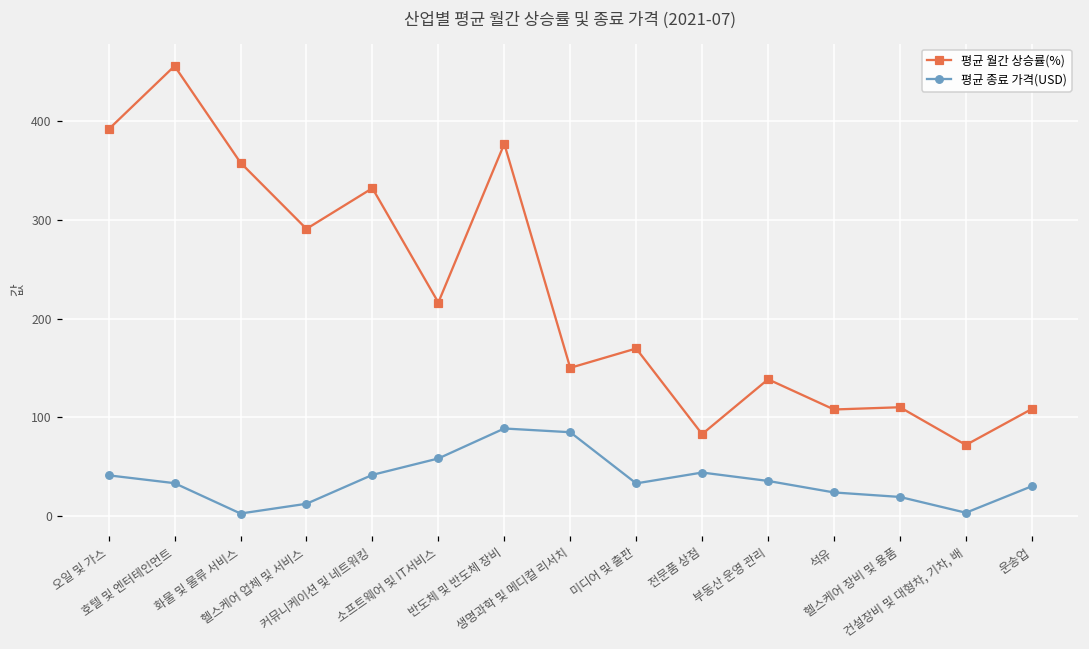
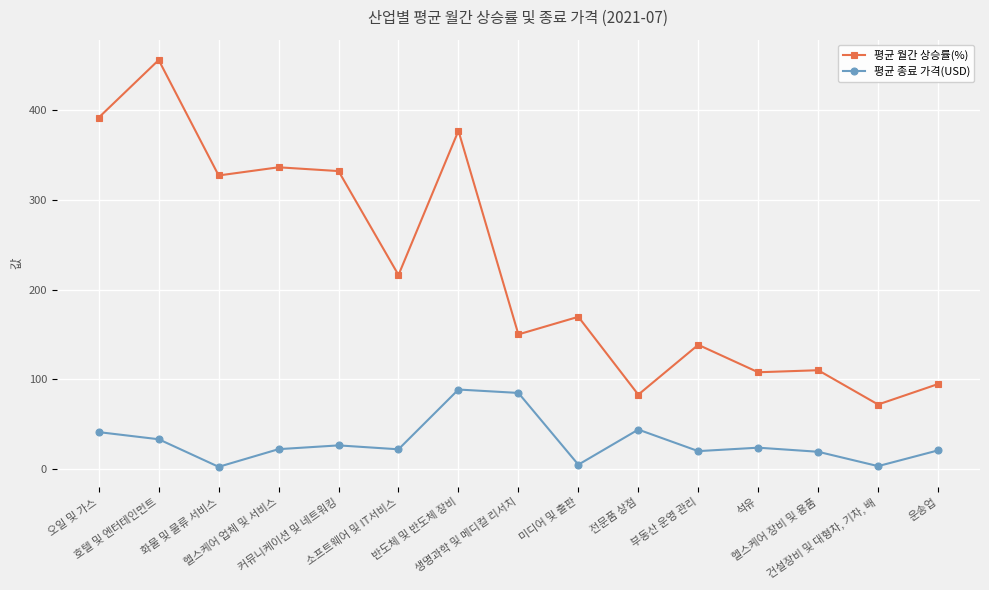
평균 월간 상승률(%), 화물 및 물류 서비스: 360 -> 330
평균 월간 상승률(%), 헬스케어 업체 및 서비스: 290 -> 340
평균 종료 가격(USD), 헬스케어 업체 및 서비스: 10 -> 20
평균 종료 가격(USD), 커뮤니케이션 및 네트워킹: 40 -> 30
평균 종료 가격(USD), 소프트웨어 및 IT서비스: 60 -> 20
평균 종료 가격(USD), 미디어 및 출판: 30 -> 10
평균 종료 가격(USD), 부동산 운영 관리: 40 -> 20
평균 월간 상승률(%), 운송업: 110 -> 90
평균 종료 가격(USD), 운송업: 30 -> 20
